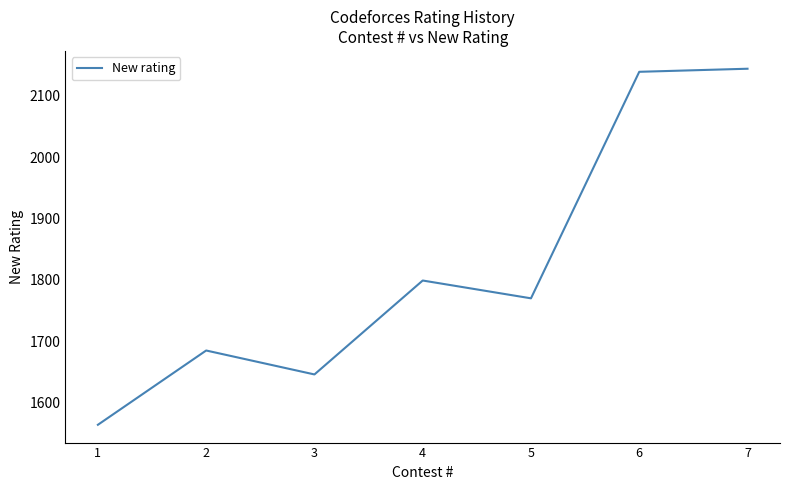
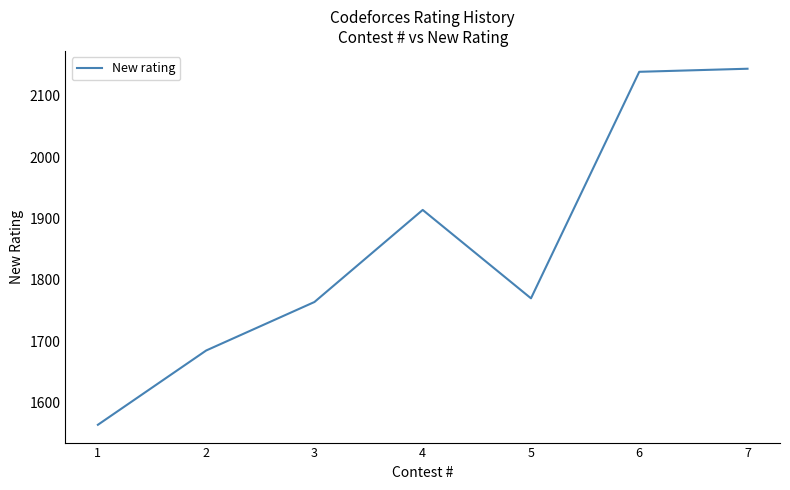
3: 1650 -> 1760
4: 1800 -> 1910
